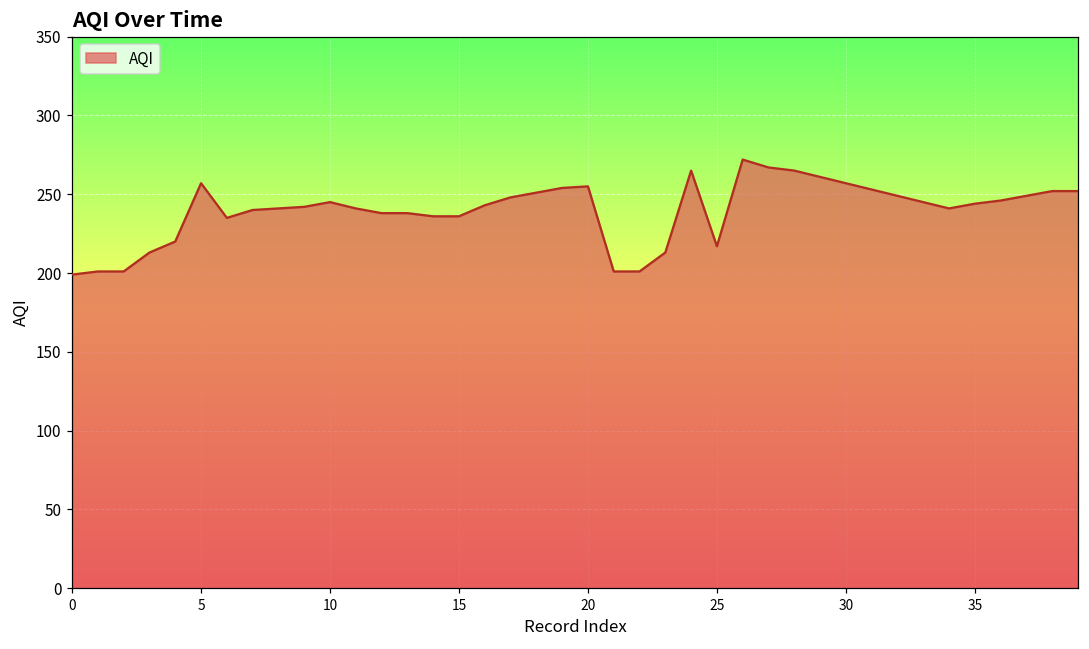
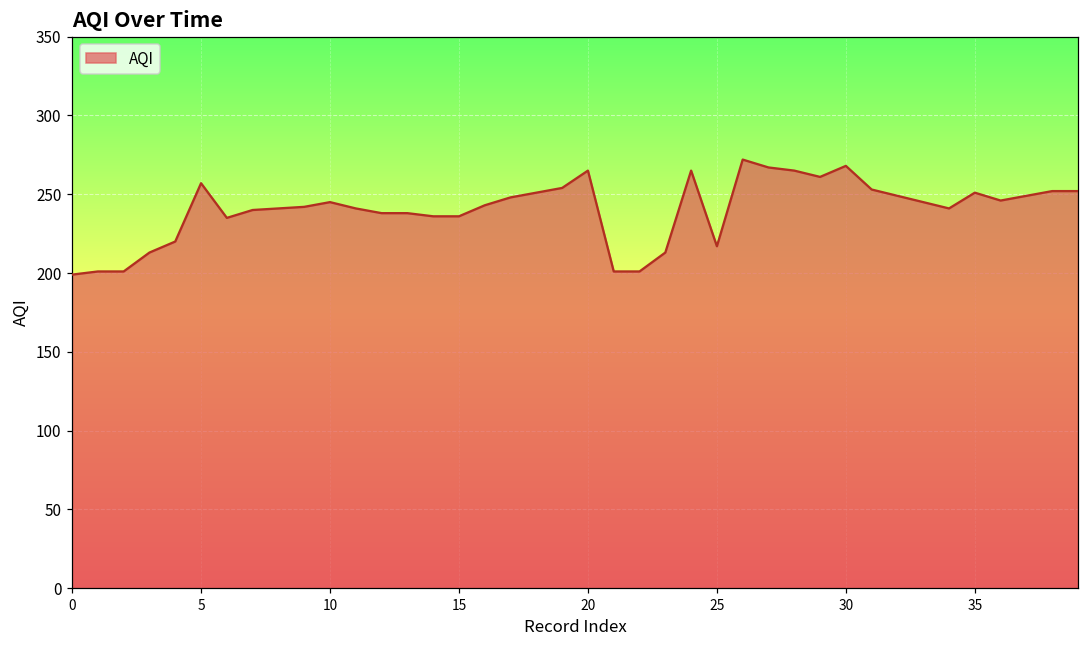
20: 255 -> 265
30: 257 -> 268
35: 244 -> 251
